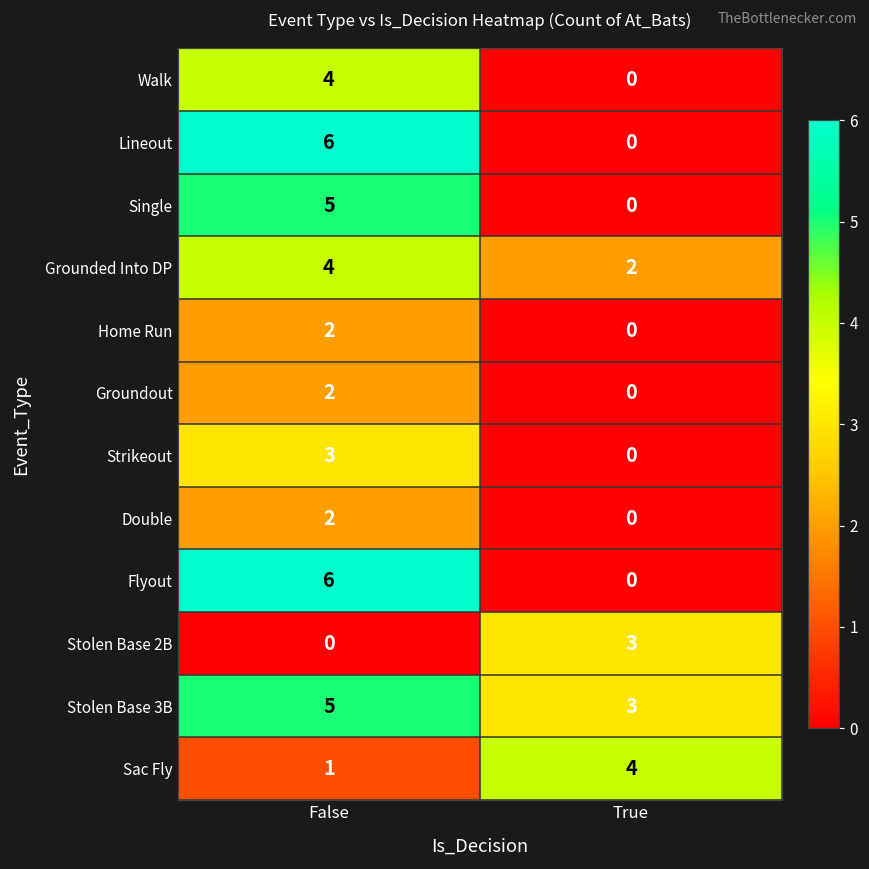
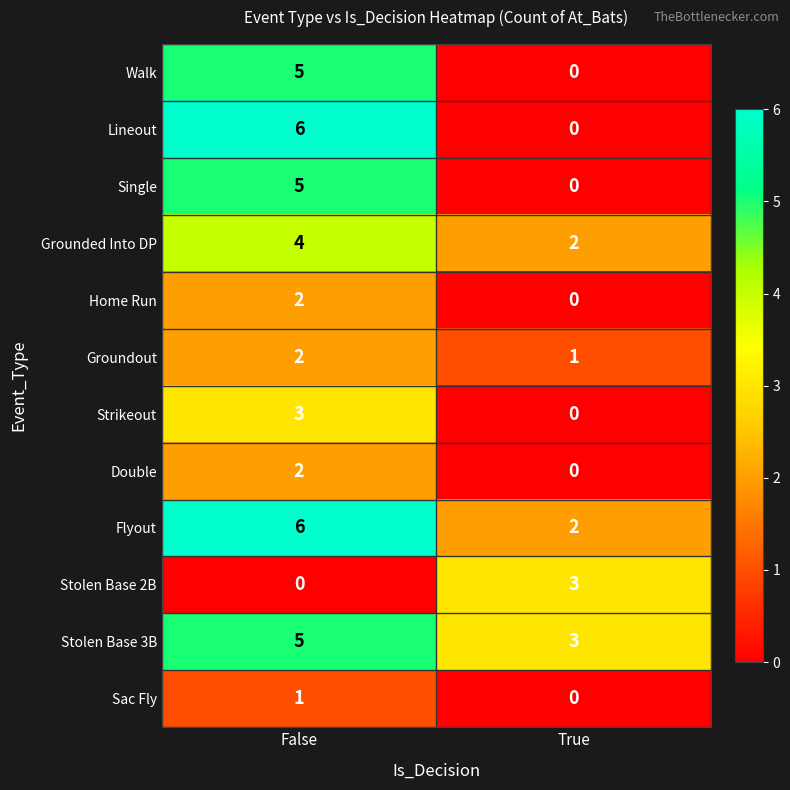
Walk, False: 4 -> 5
Groundout, True: 0 -> 1
Flyout, True: 0 -> 2
Sac Fly, True: 4 -> 0
